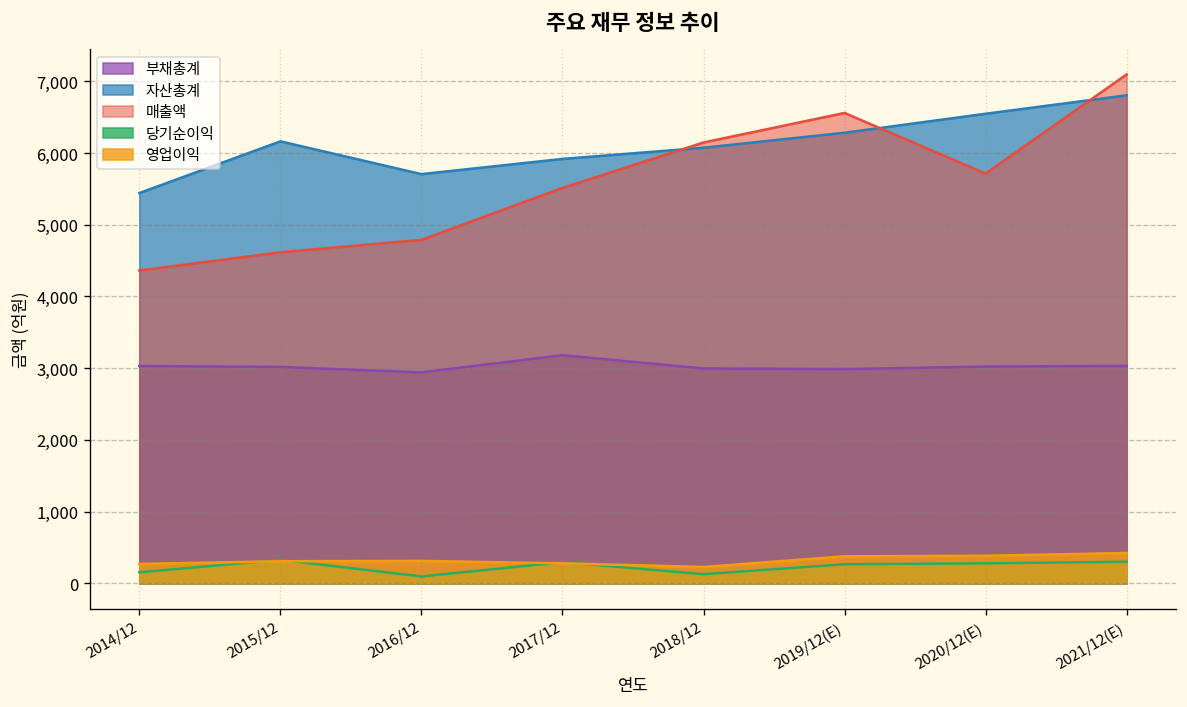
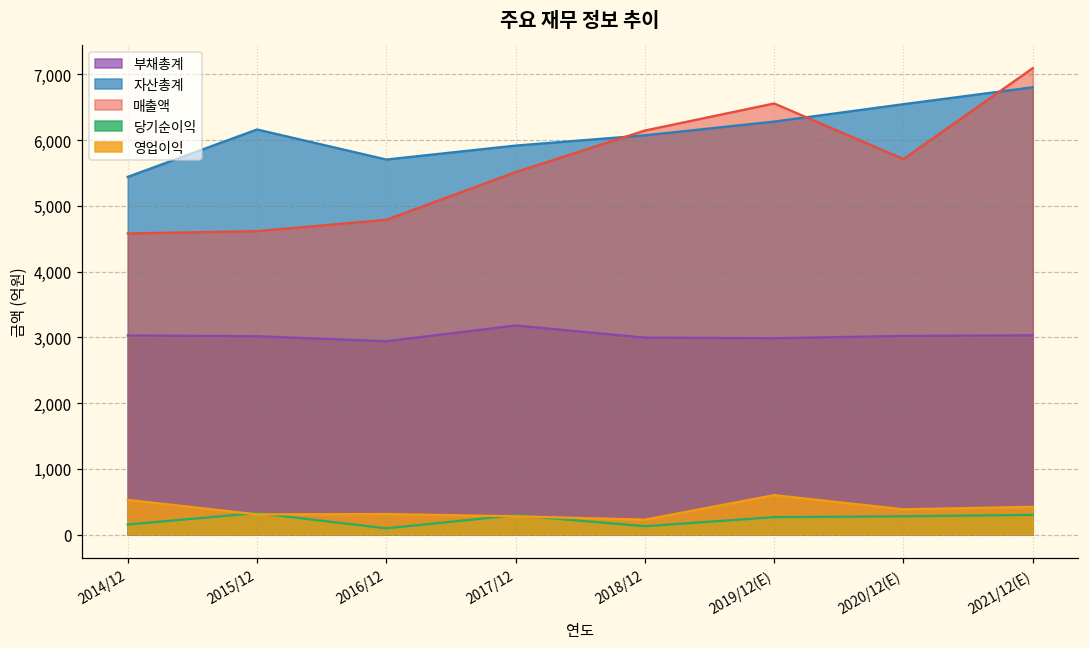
매출액, 2014/12: 4,400 -> 4,600
영업이익, 2014/12: 300 -> 500
영업이익, 2019/12(E): 400 -> 600
